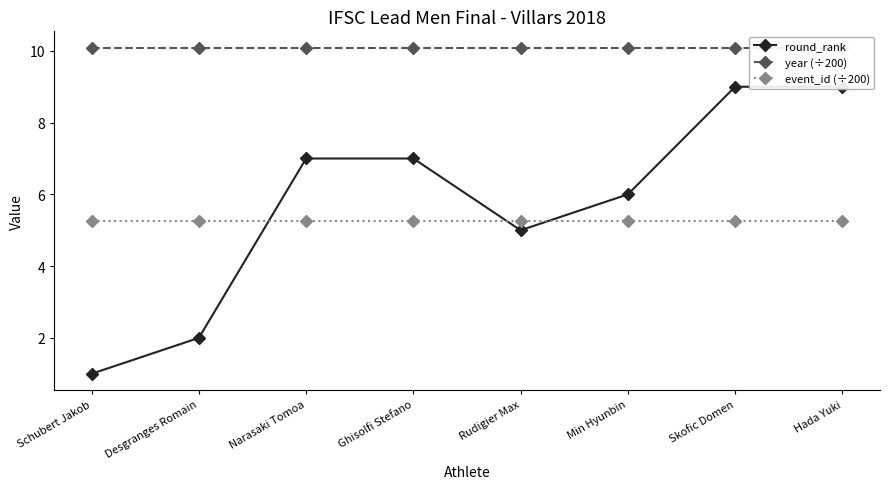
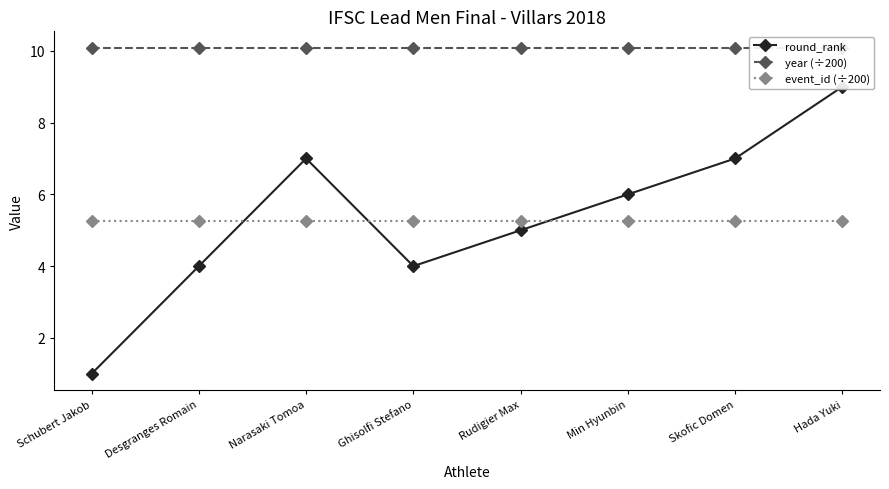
round_rank, Desgranges Romain: 2 -> 4
round_rank, Ghisolfi Stefano: 7 -> 4
round_rank, Skofic Domen: 9 -> 7
